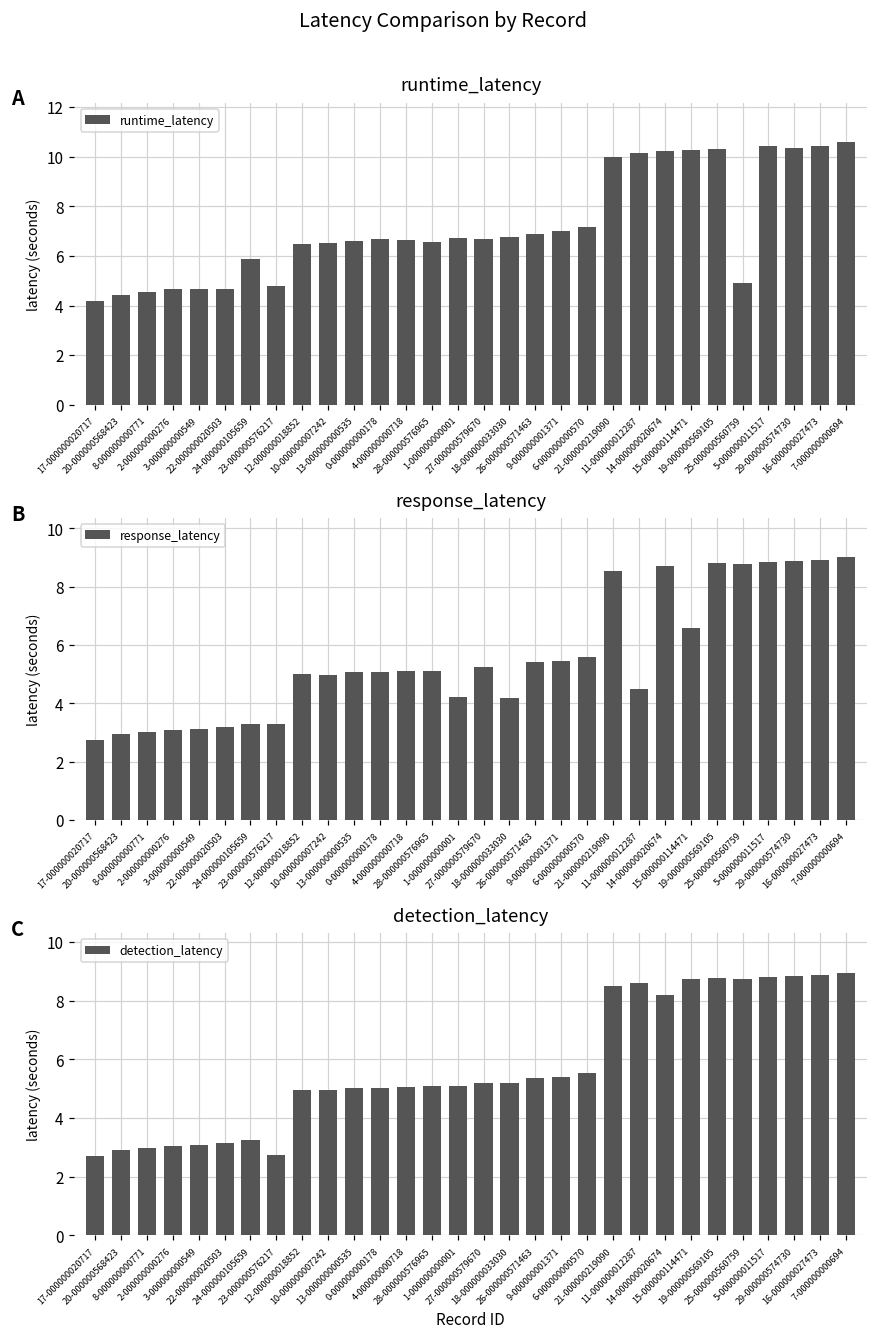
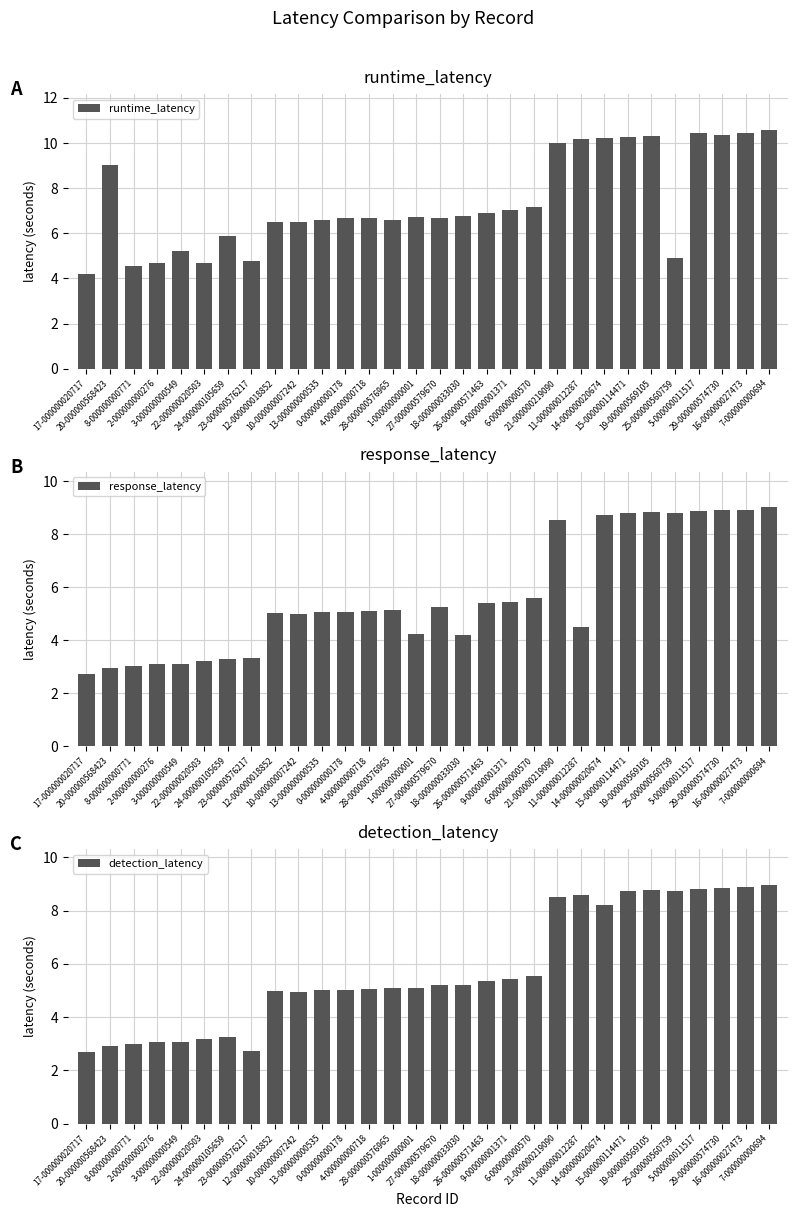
runtime_latency, 20-000000568423: 4.4 -> 9.0
runtime_latency, 3-000000000549: 4.7 -> 5.2
response_latency, 15-000000114471: 6.6 -> 8.8
